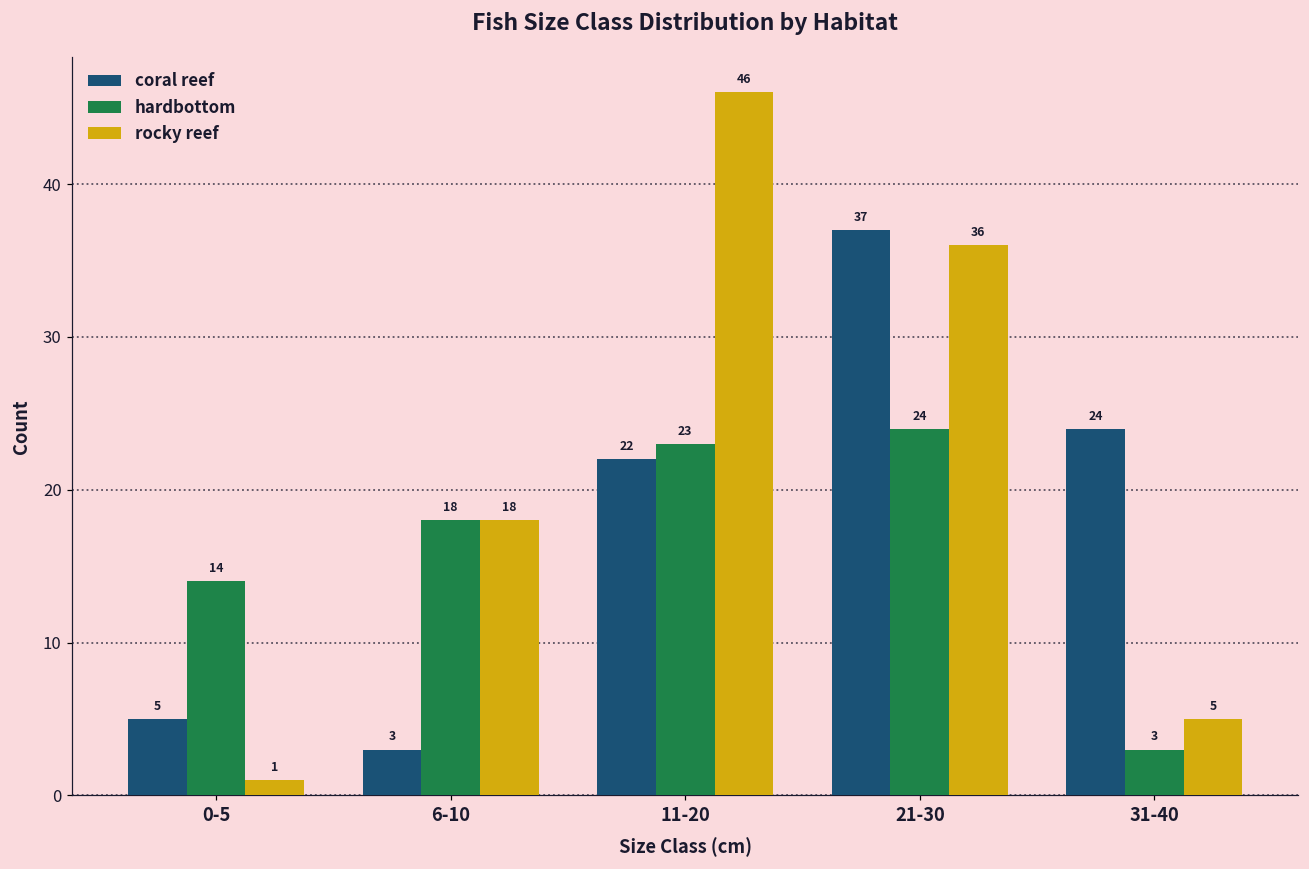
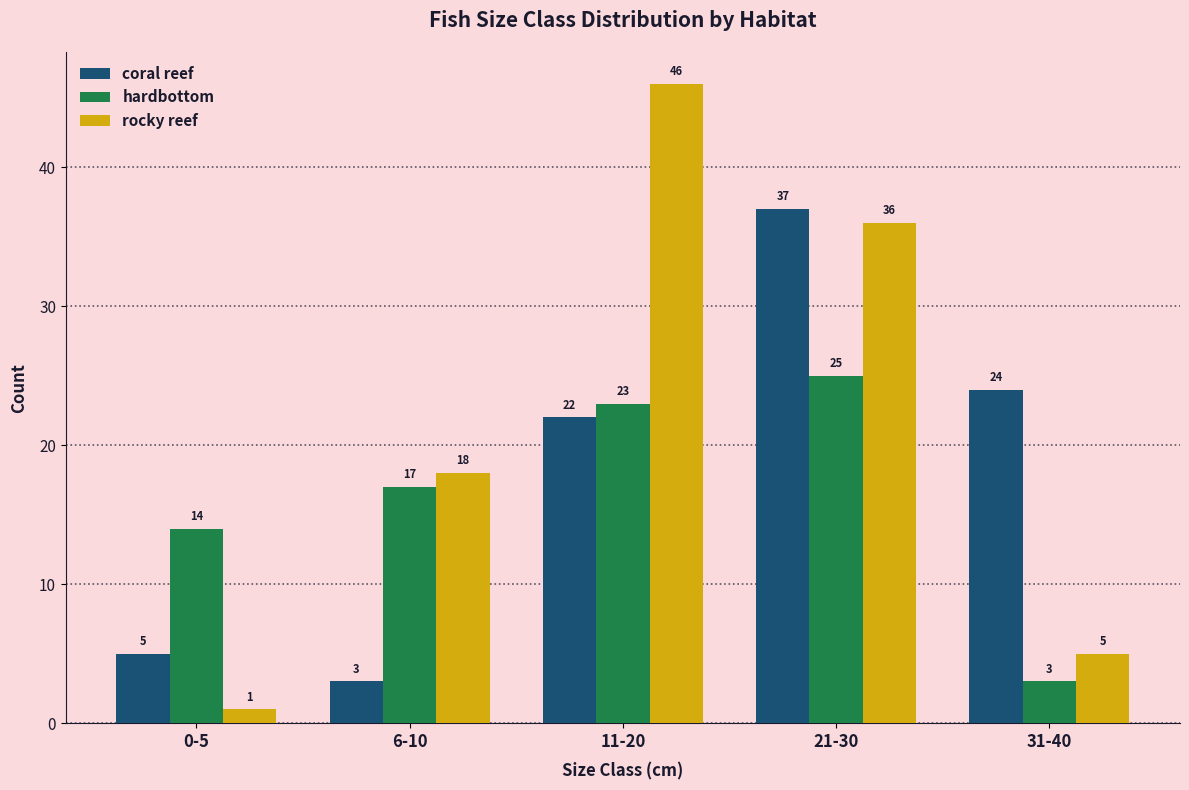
hardbottom, 6-10: 18 -> 17
hardbottom, 21-30: 24 -> 25
